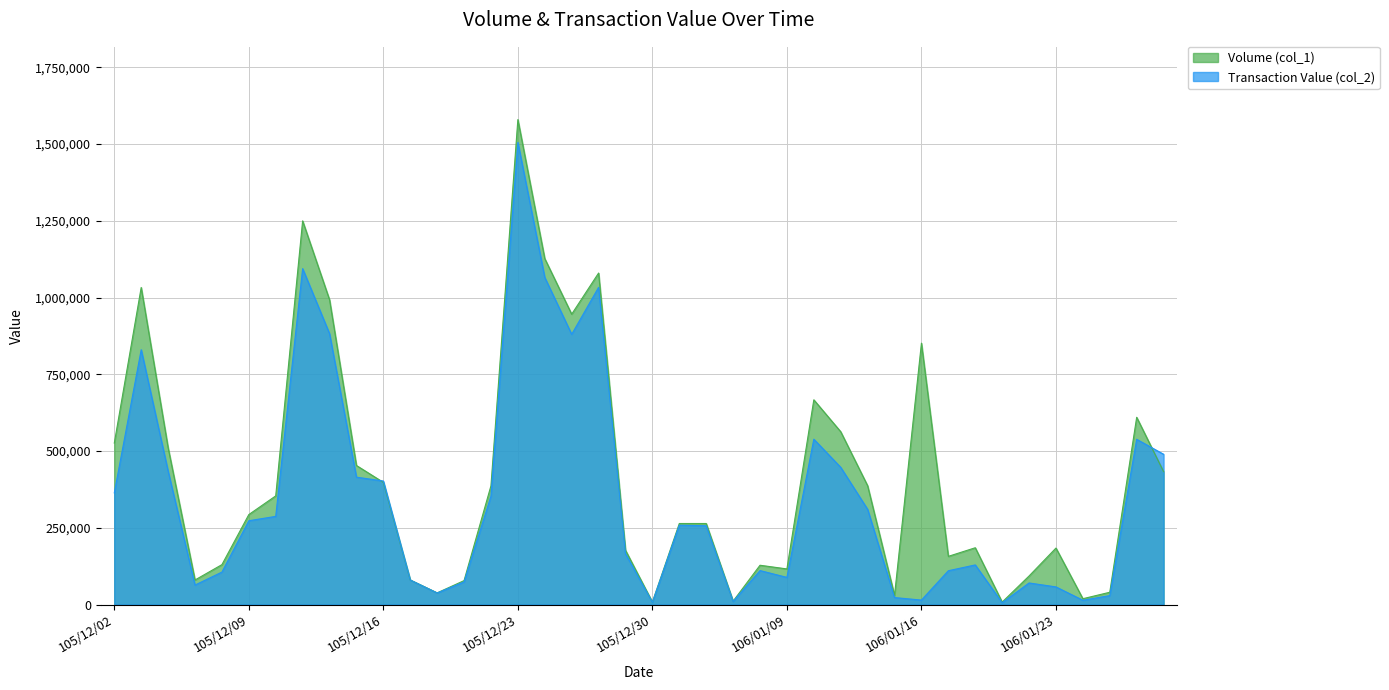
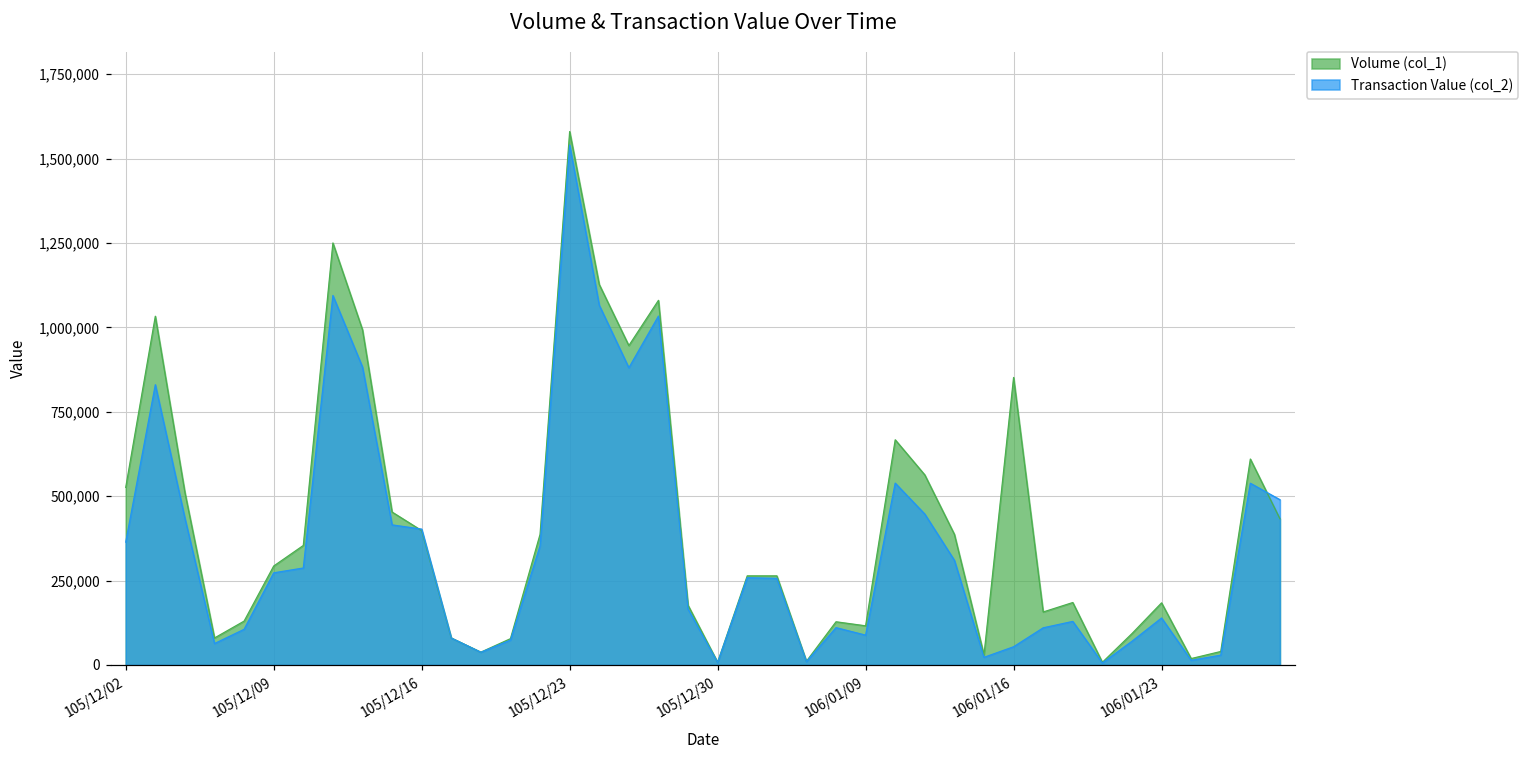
Transaction Value (col_2), 105/12/23: 1,510,000 -> 1,540,000
Transaction Value (col_2), 106/01/16: 10,000 -> 50,000
Transaction Value (col_2), 106/01/23: 60,000 -> 140,000
